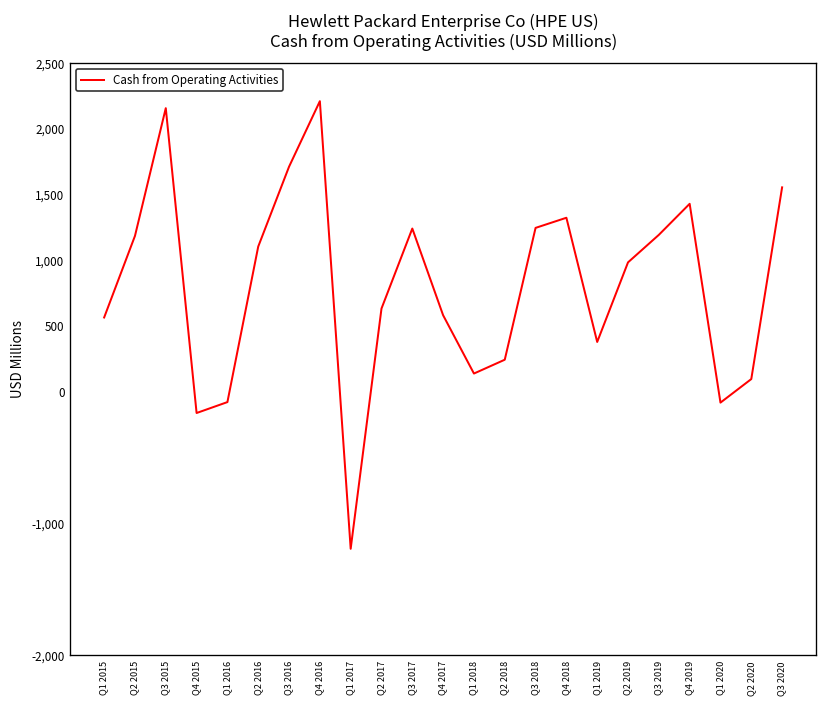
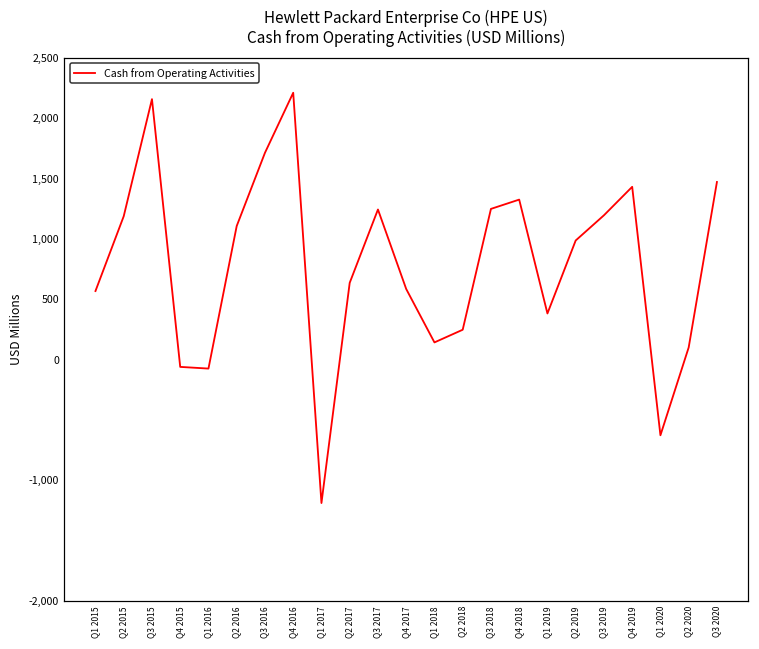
Q4 2015: -160 -> -60
Q1 2020: -80 -> -630
Q3 2020: 1,560 -> 1,470
